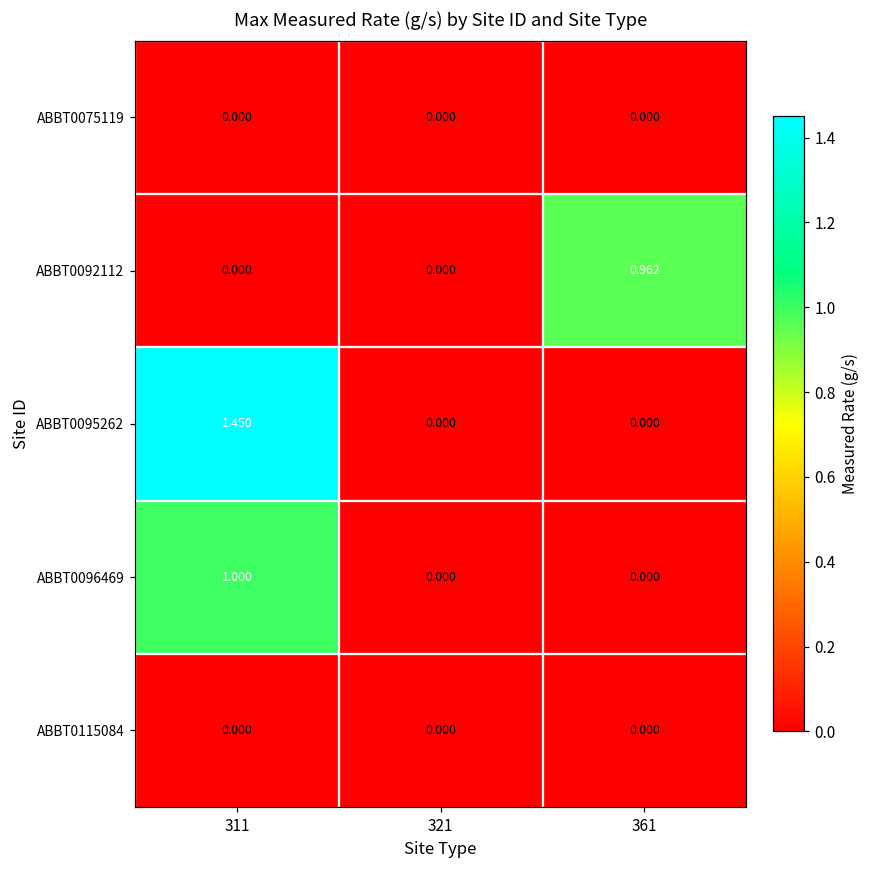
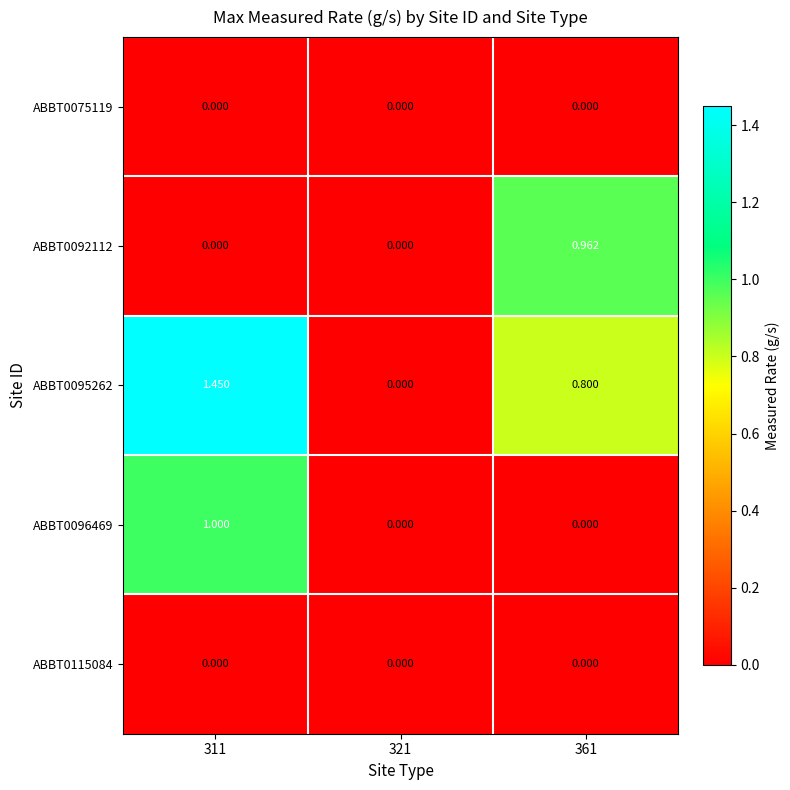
ABBT0095262, 361: 0.000 -> 0.800
